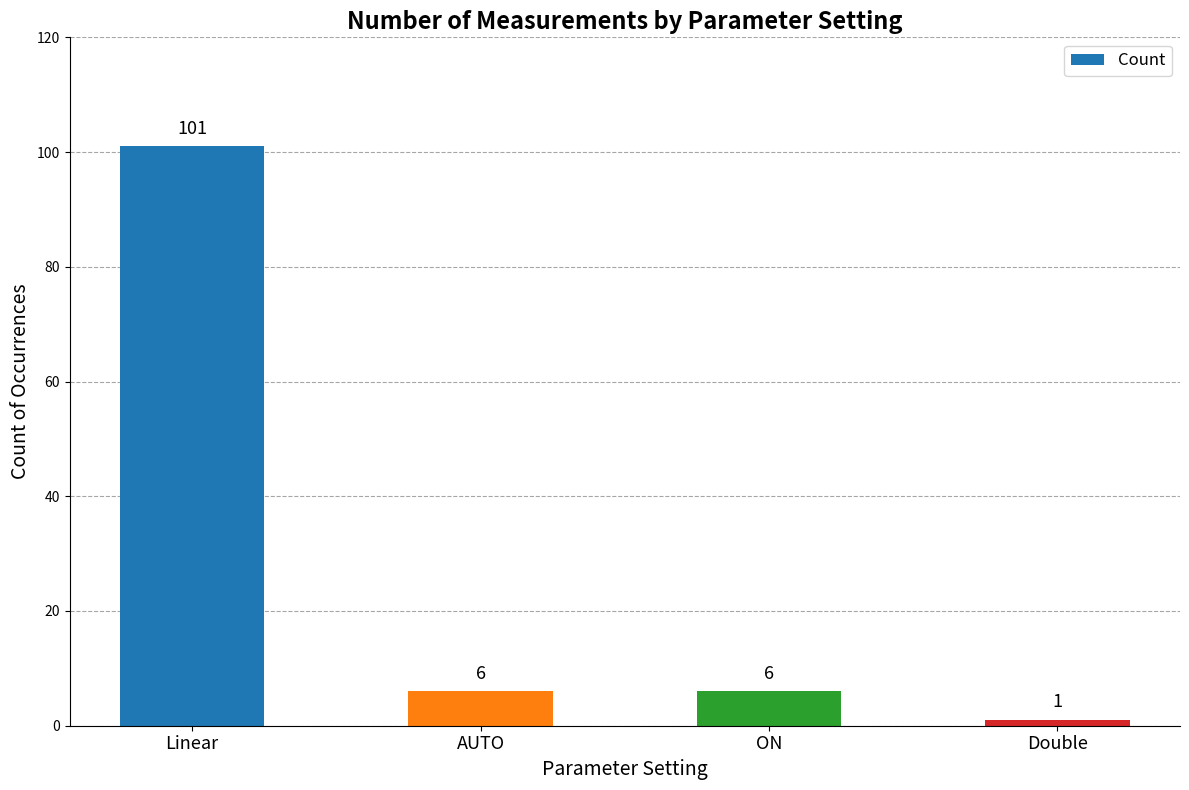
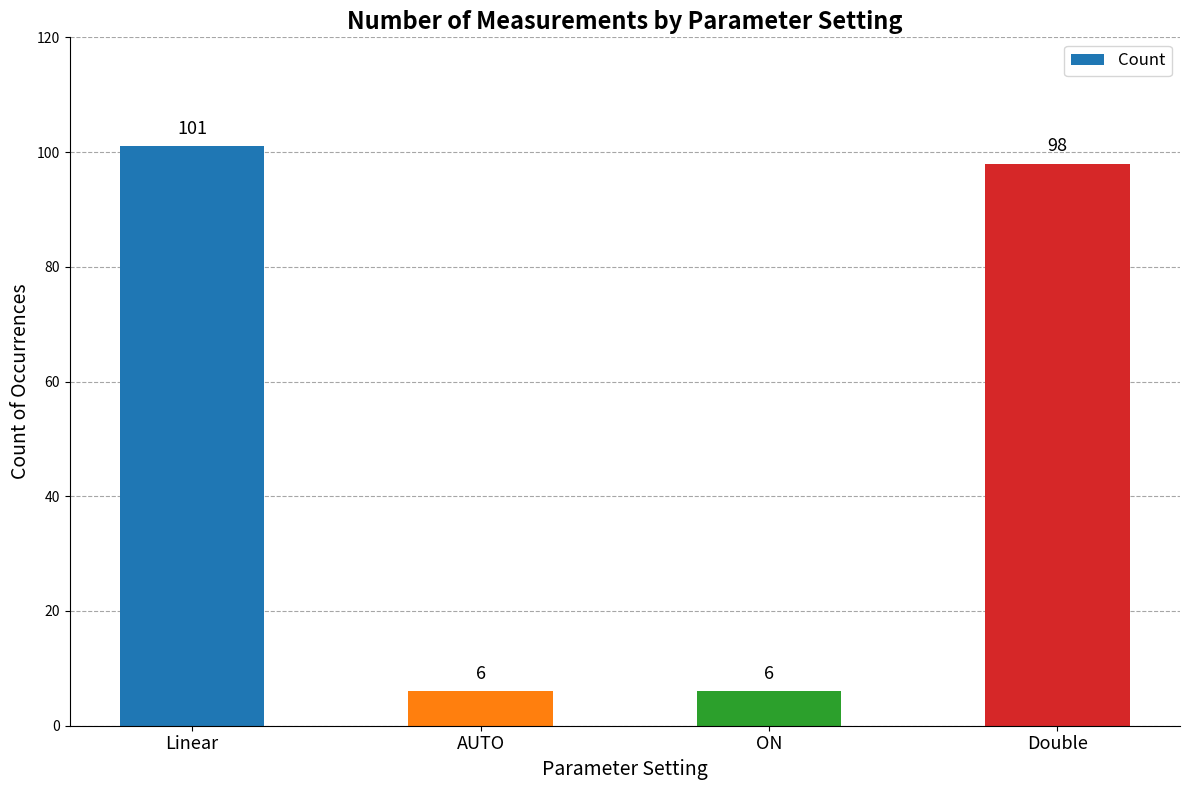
Double: 1 -> 98
